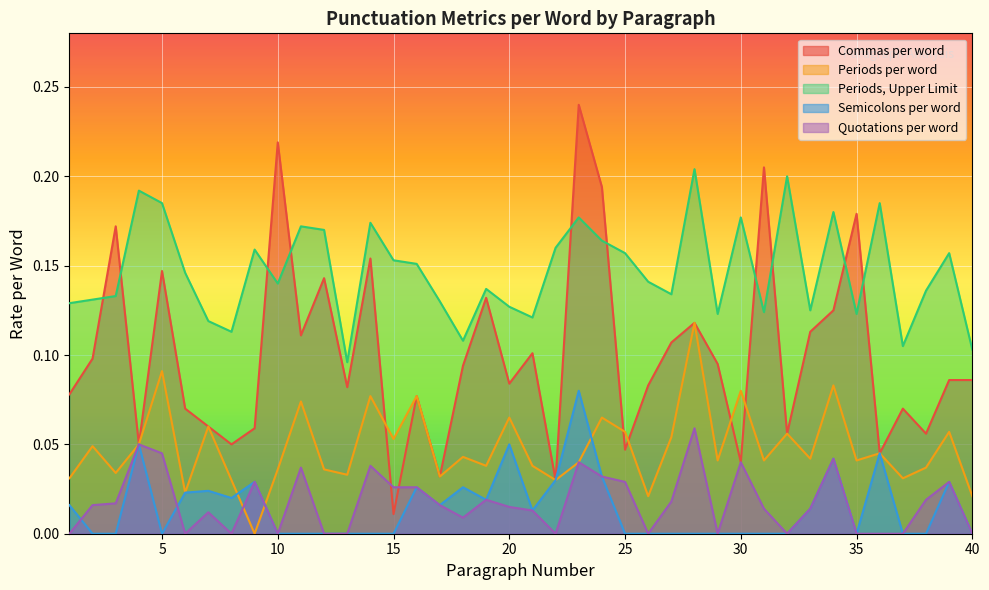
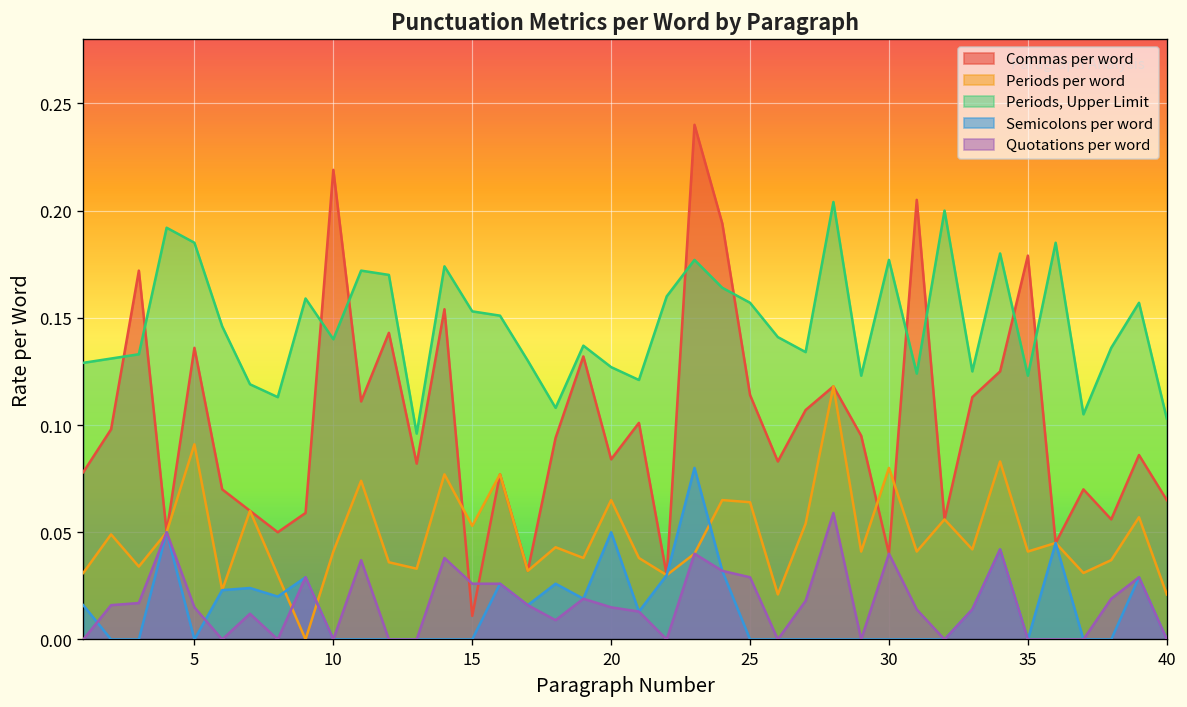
Commas per word, 5: 0.147 -> 0.136
Quotations per word, 5: 0.045 -> 0.015
Periods per word, 10: 0.036 -> 0.041
Commas per word, 25: 0.047 -> 0.114
Periods per word, 25: 0.057 -> 0.064
Commas per word, 40: 0.086 -> 0.065
